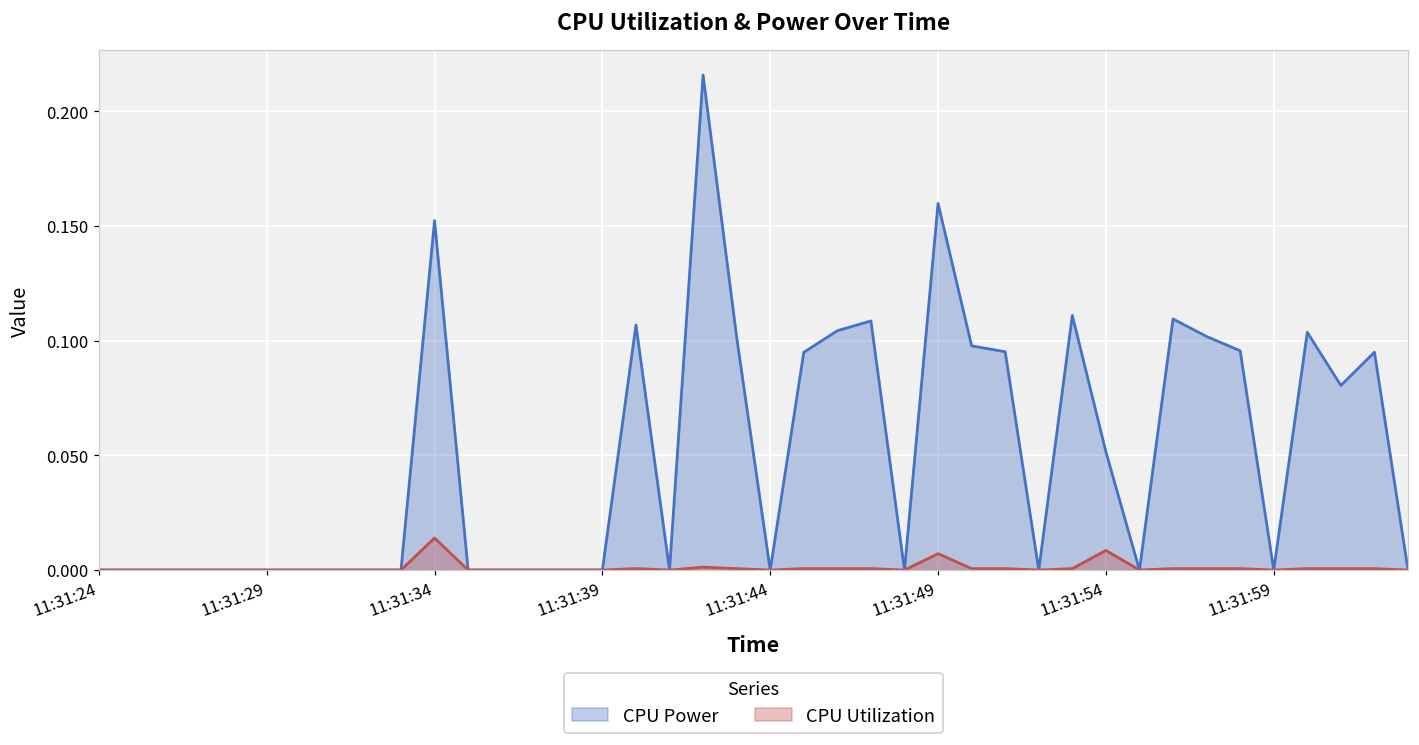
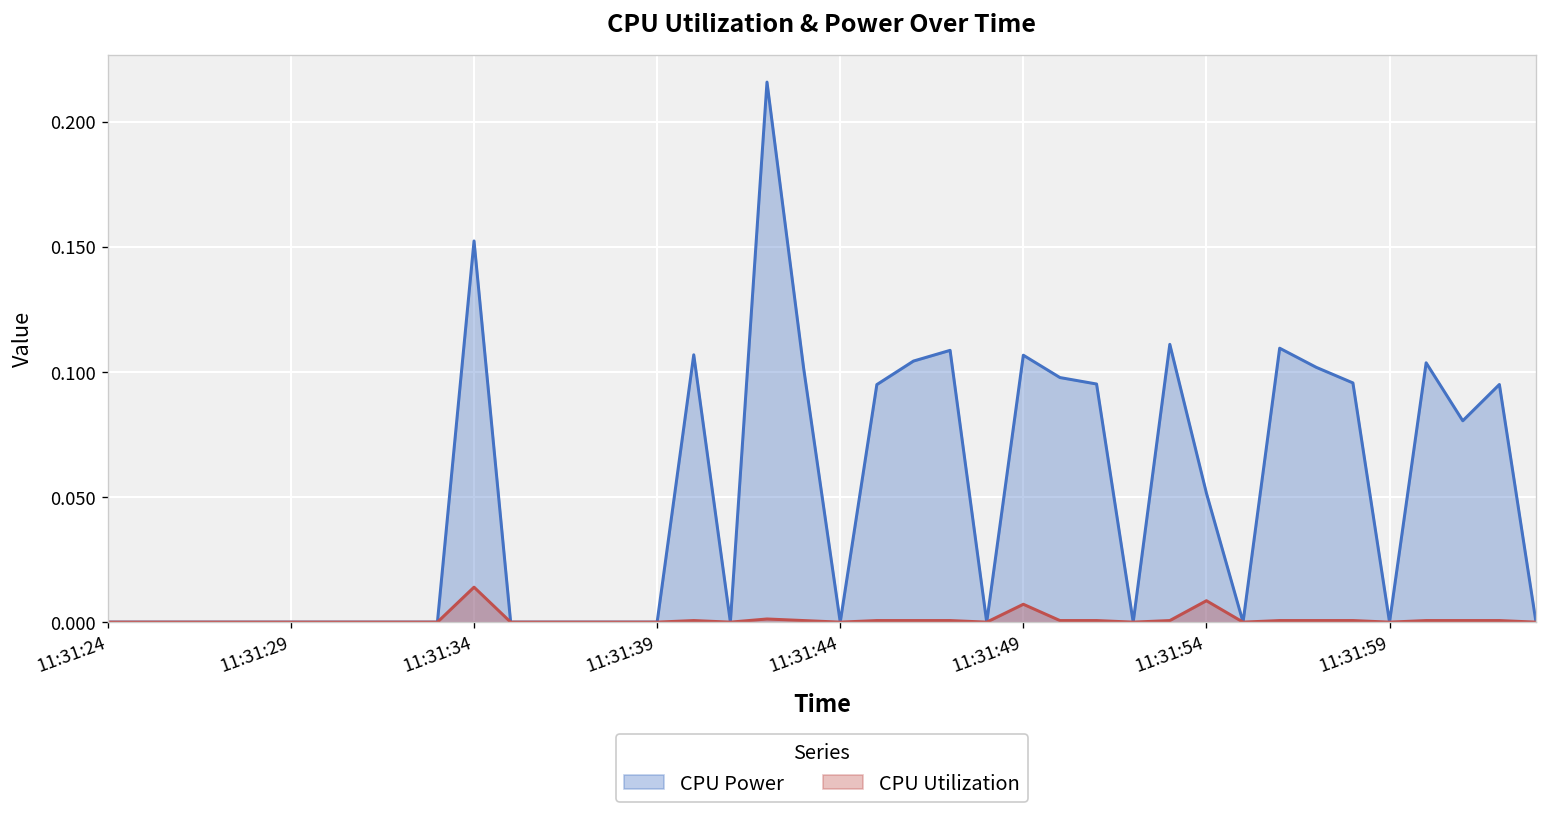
CPU Power, 11:31:49: 0.160 -> 0.107
